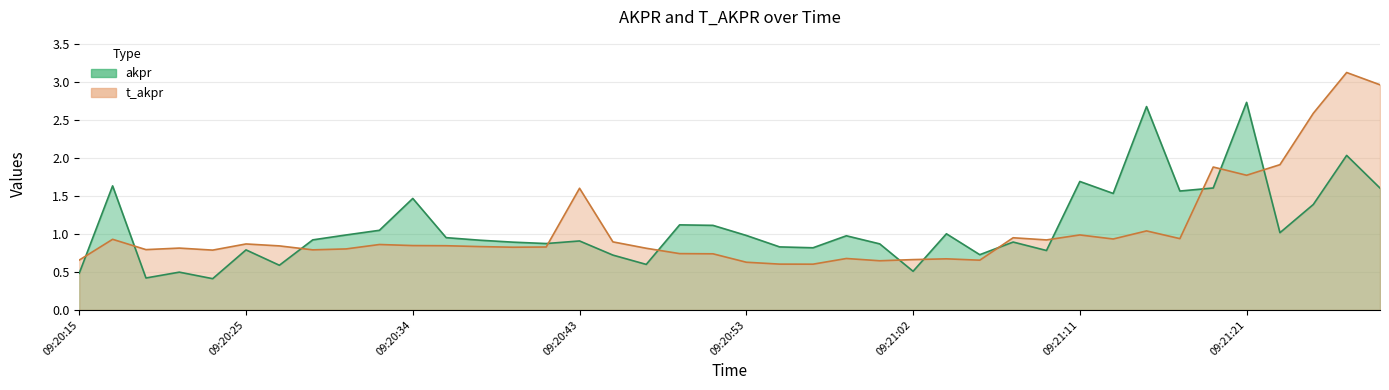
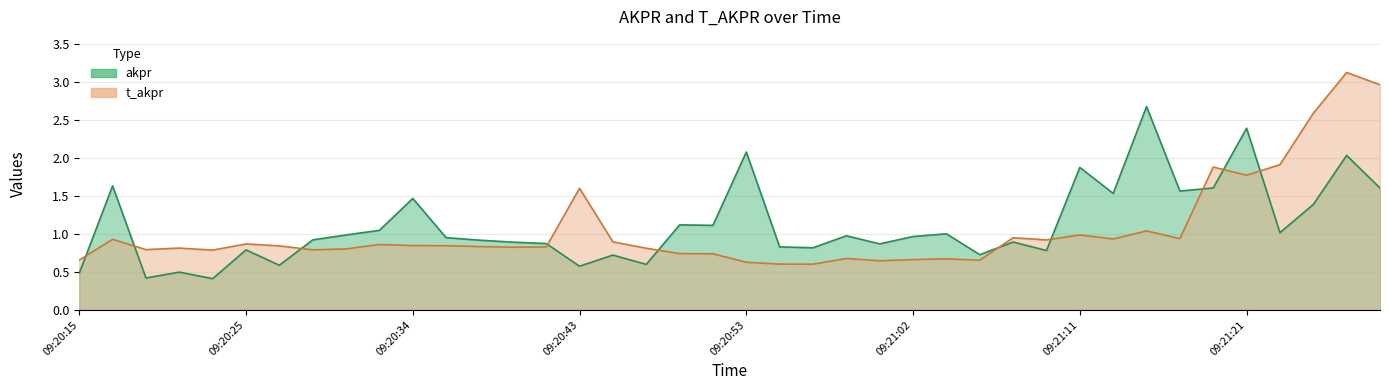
akpr, 09:20:43: 0.9 -> 0.6
akpr, 09:20:53: 1.0 -> 2.1
akpr, 09:21:02: 0.5 -> 1.0
akpr, 09:21:11: 1.7 -> 1.9
akpr, 09:21:21: 2.7 -> 2.4
